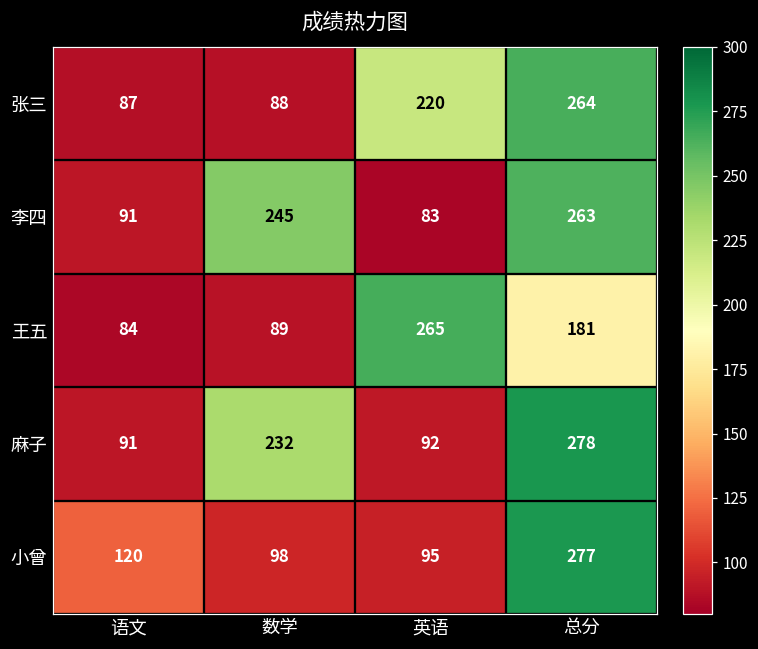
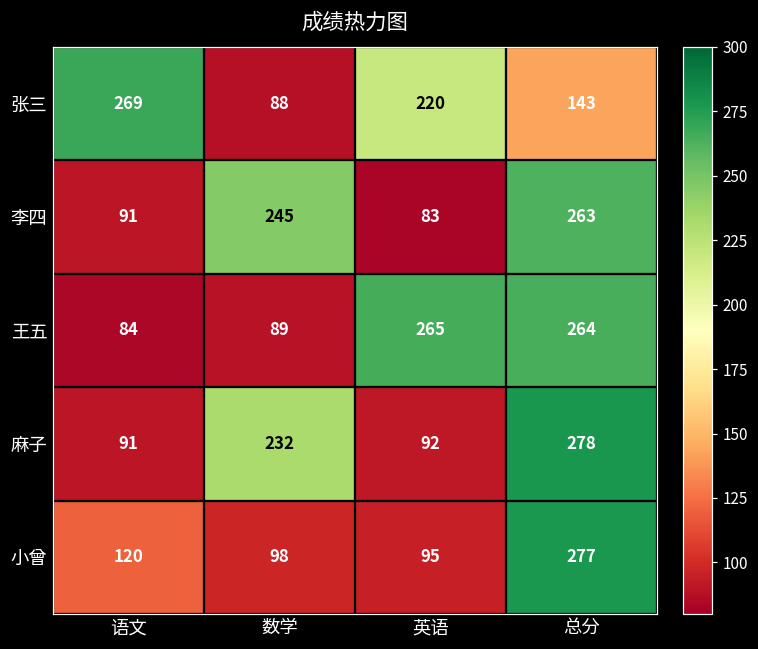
张三, 语文: 87 -> 269
张三, 总分: 264 -> 143
王五, 总分: 181 -> 264
